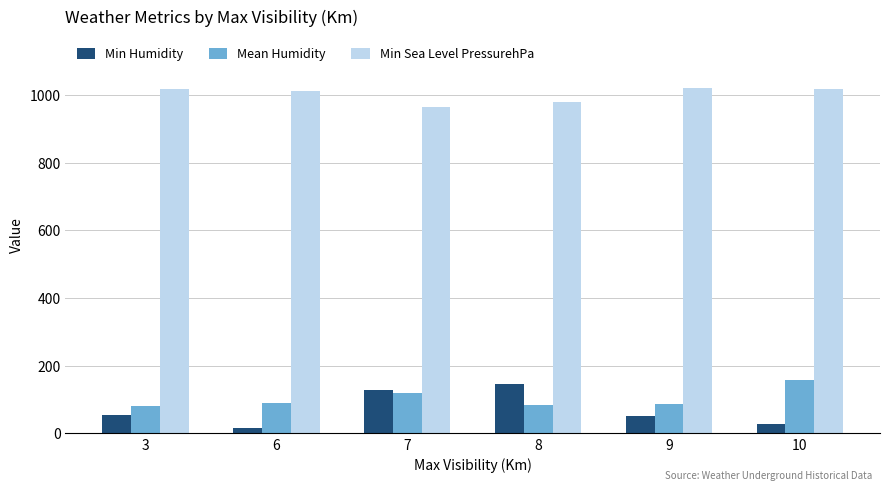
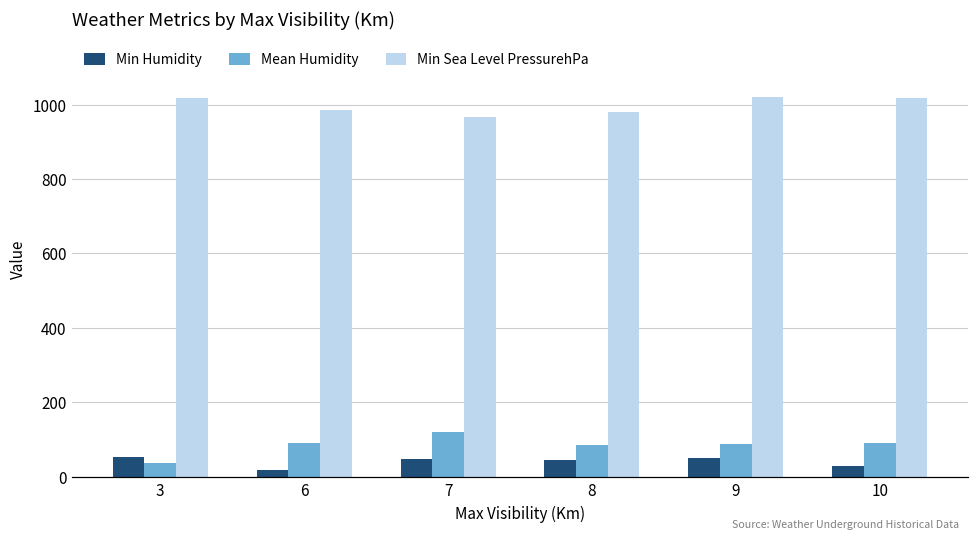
Mean Humidity, 3: 80 -> 40
Min Sea Level PressurehPa, 6: 1010 -> 990
Min Humidity, 7: 130 -> 50
Min Humidity, 8: 150 -> 40
Mean Humidity, 10: 160 -> 90
